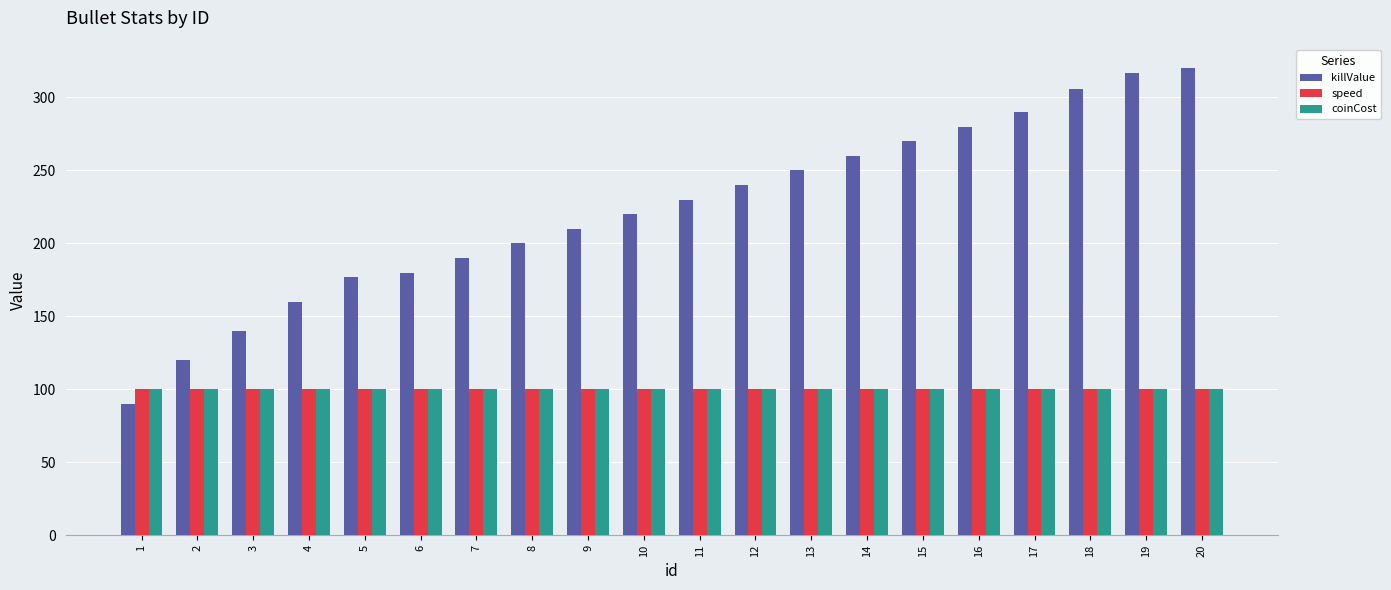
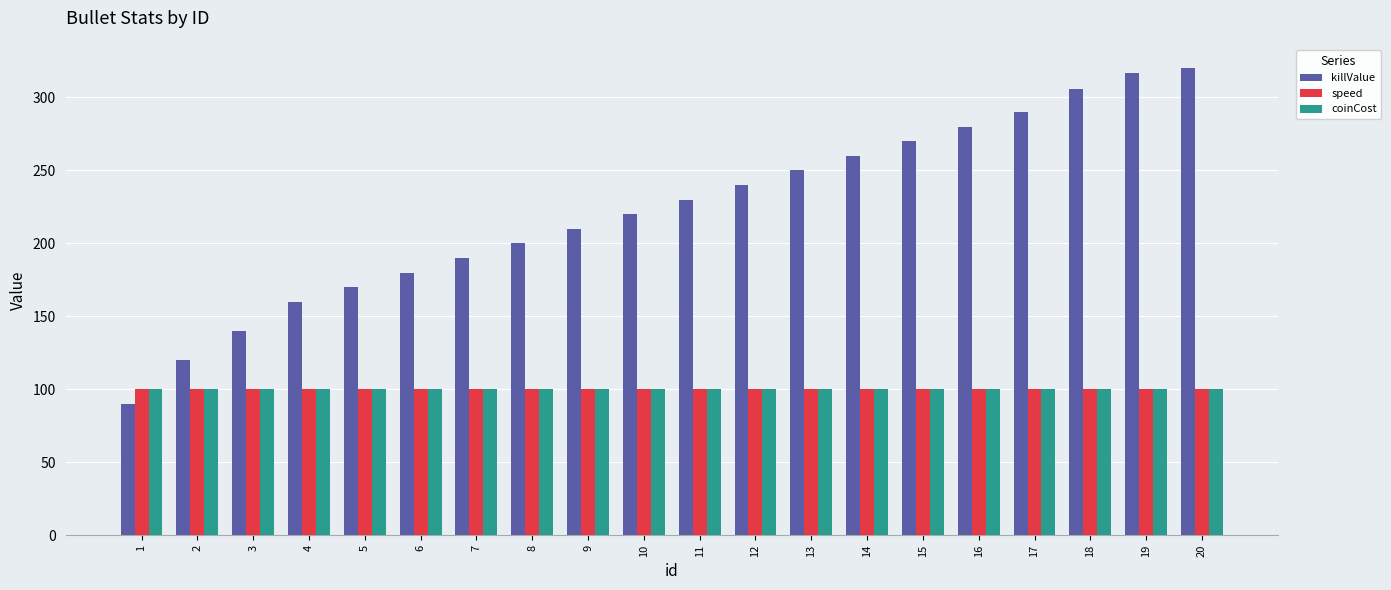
killValue, 5: 177 -> 170
